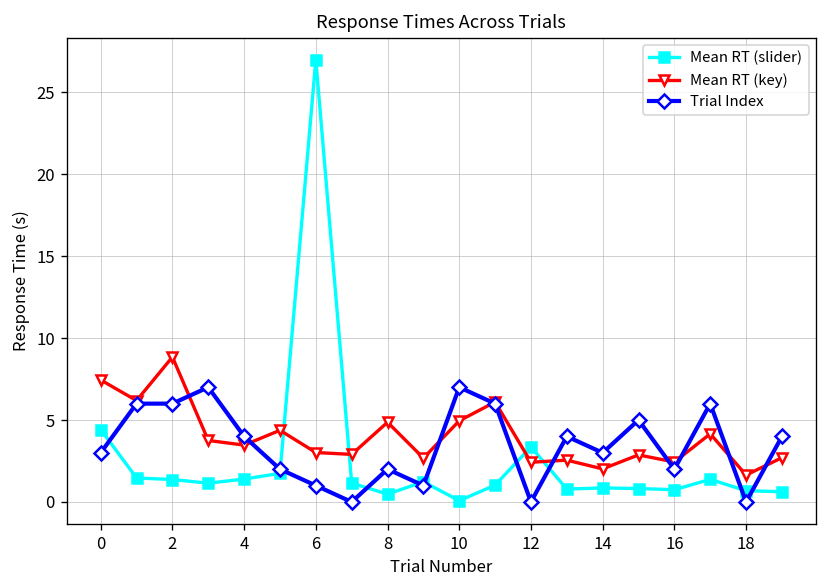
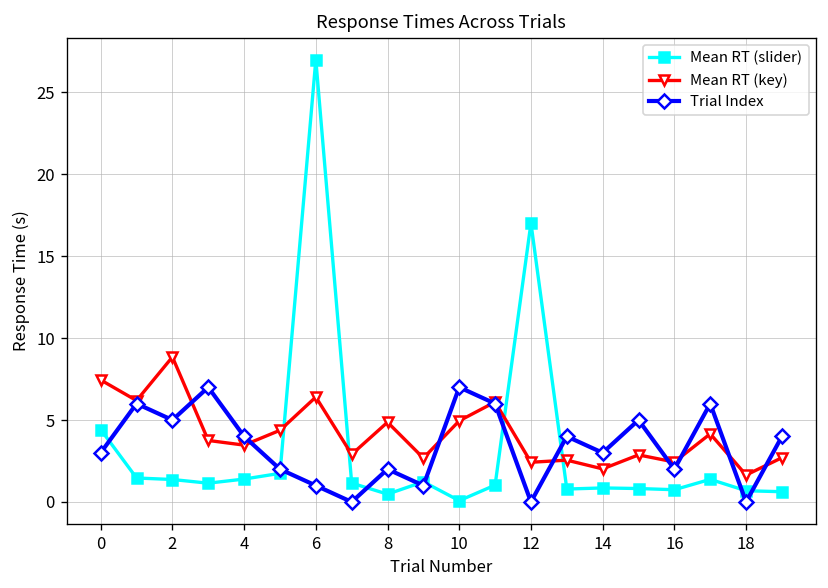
Trial Index, 2: 6 -> 5
Mean RT (key), 6: 3.0 -> 6.4
Mean RT (slider), 12: 3.4 -> 17.0
